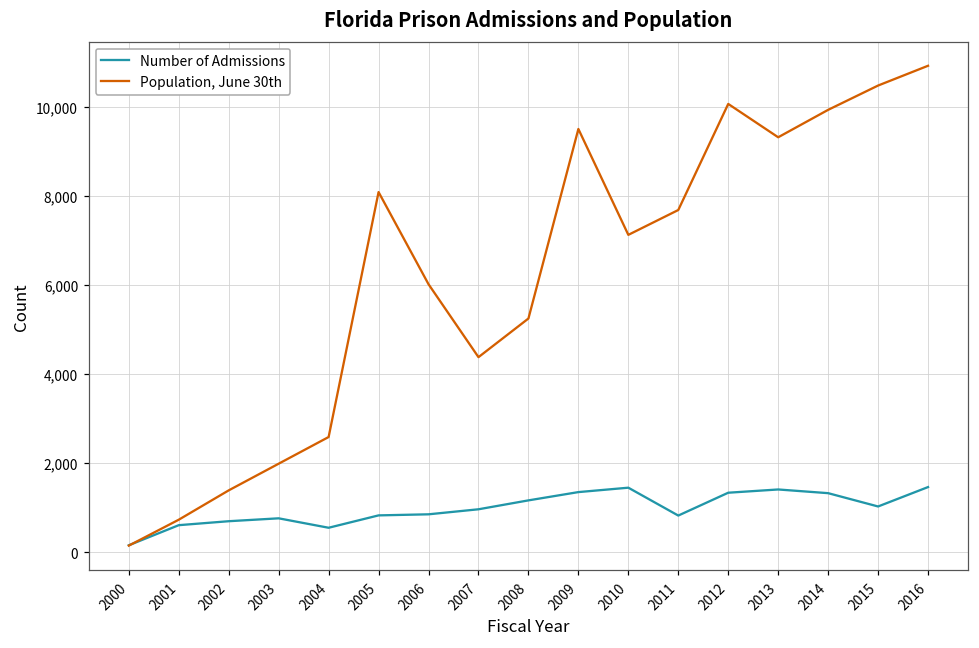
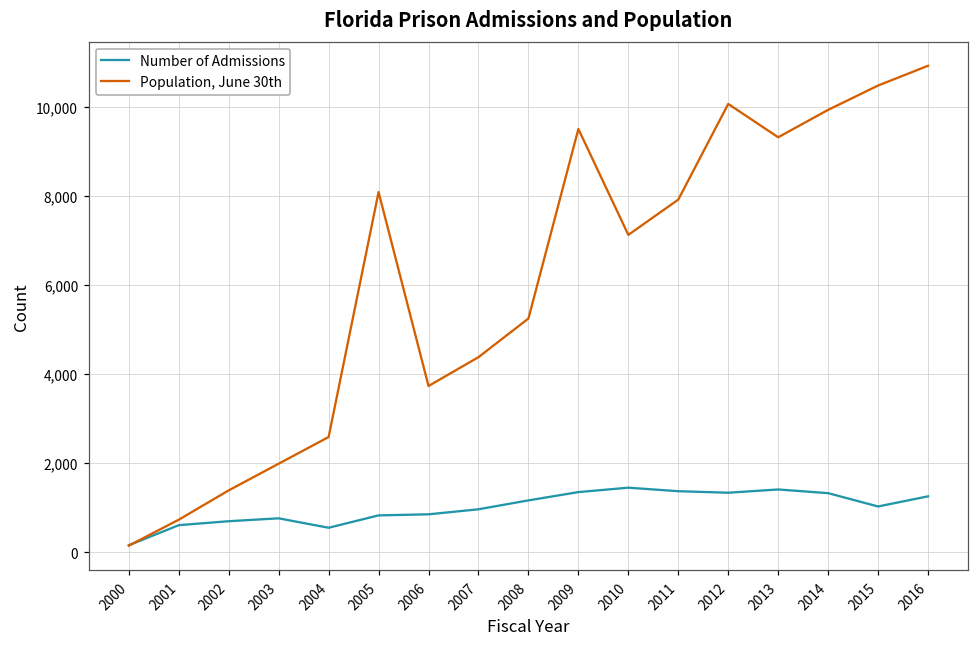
Population, June 30th, 2006: 6,000 -> 3,700
Number of Admissions, 2011: 800 -> 1,400
Population, June 30th, 2011: 7,700 -> 7,900
Number of Admissions, 2016: 1,500 -> 1,300
